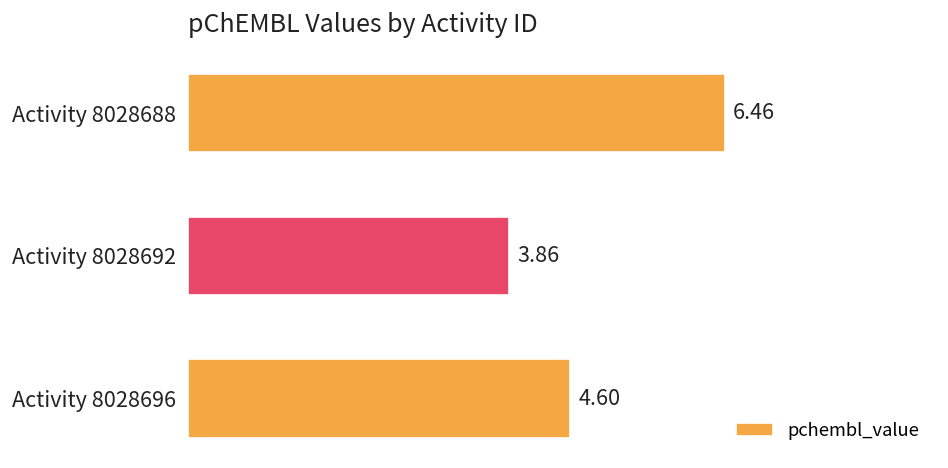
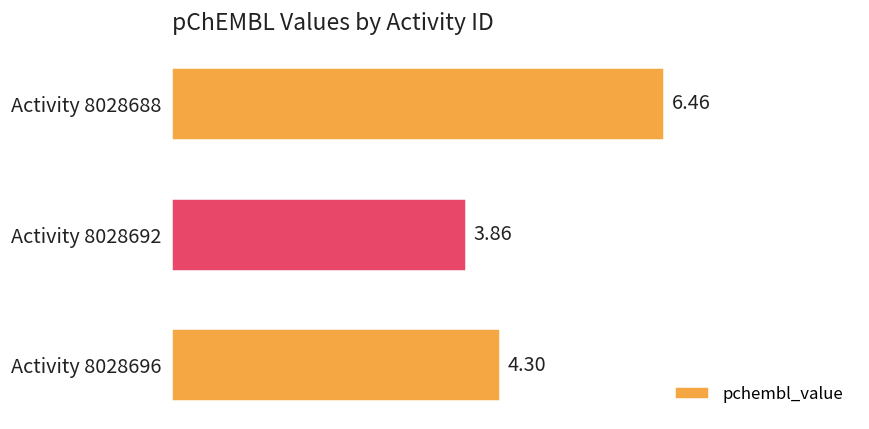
Activity 8028696: 4.60 -> 4.30
